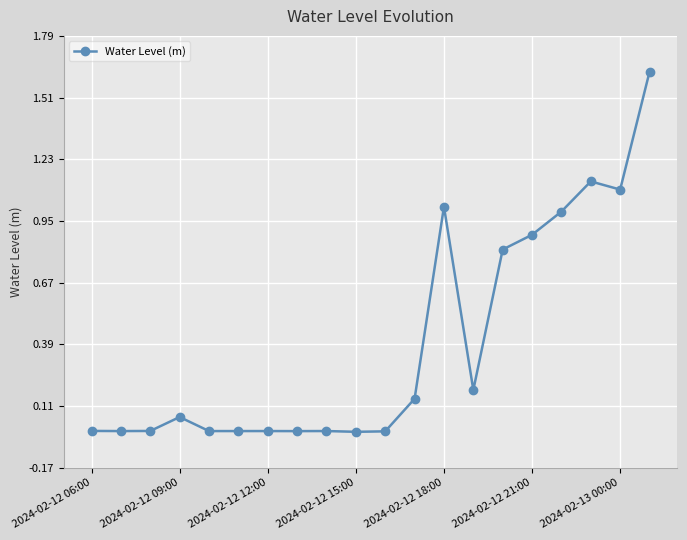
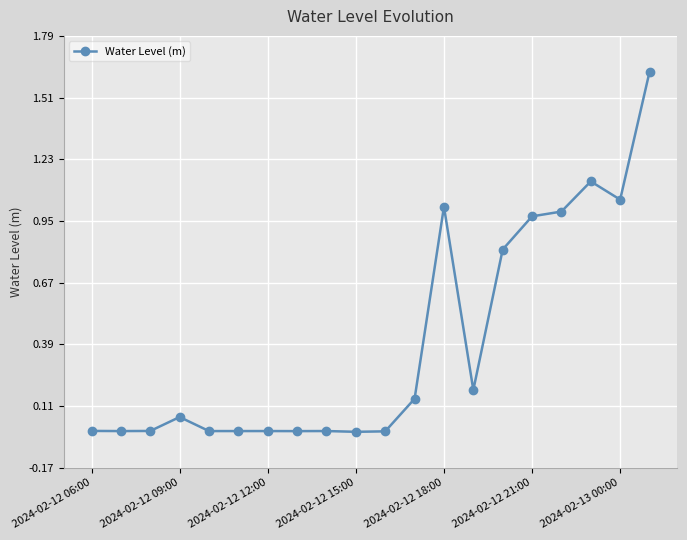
2024-02-12 21:00: 0.89 -> 0.97
2024-02-13 00:00: 1.09 -> 1.05
